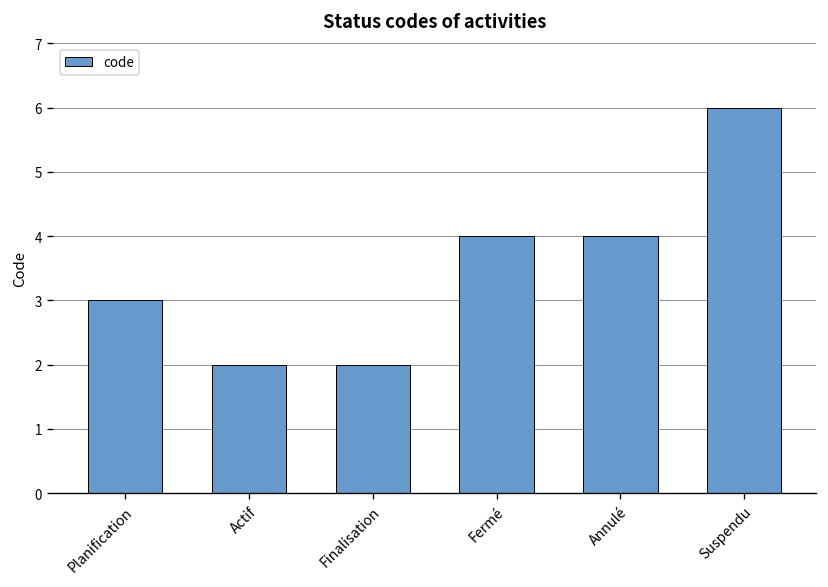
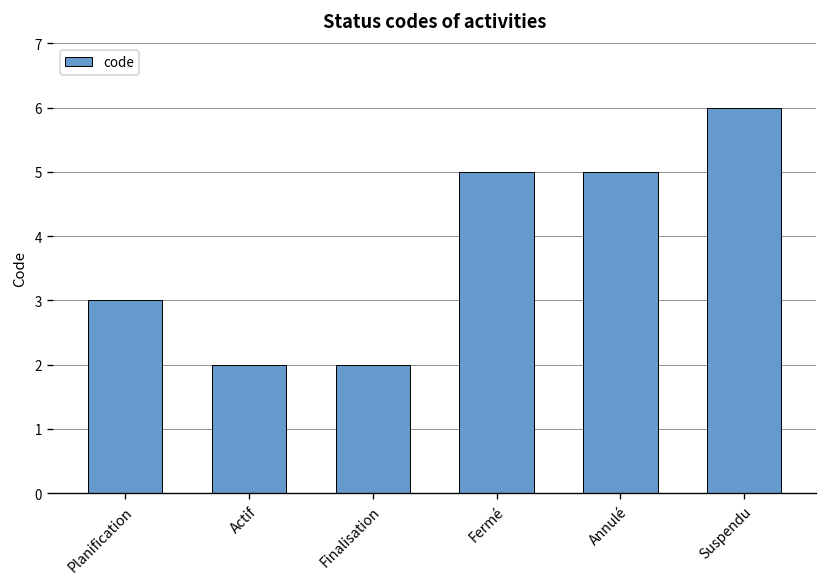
Fermé: 4 -> 5
Annulé: 4 -> 5
